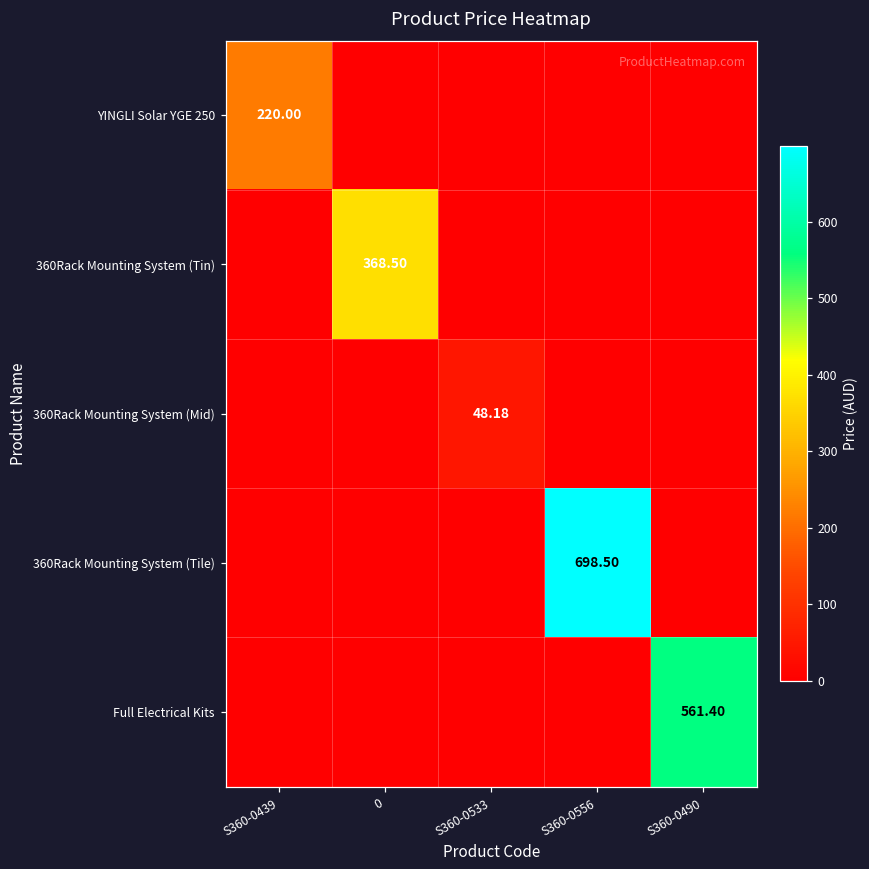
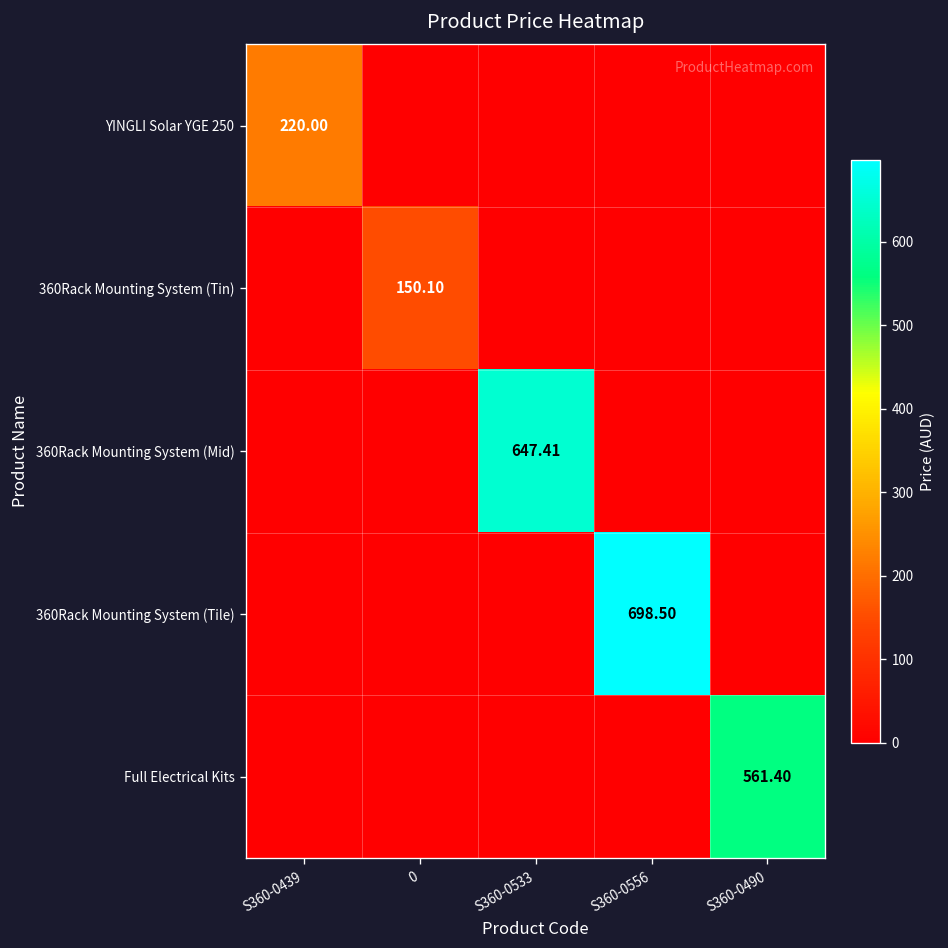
360Rack Mounting System (Tin), 0: 368.50 -> 150.10
360Rack Mounting System (Mid), S360-0533: 48.18 -> 647.41
